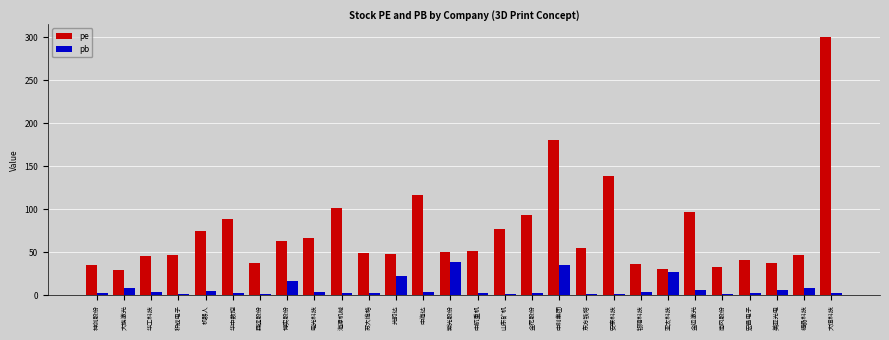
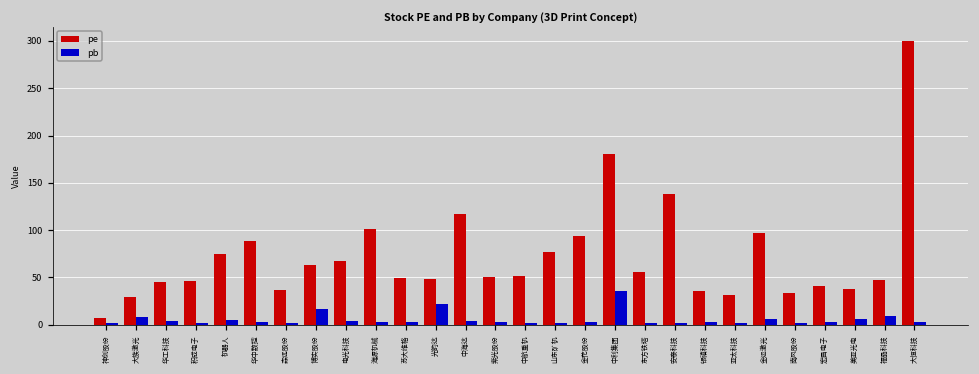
pe, 神剑股份: 40 -> 10
pb, 紫光股份: 40 -> 0
pb, 亚太科技: 30 -> 0
